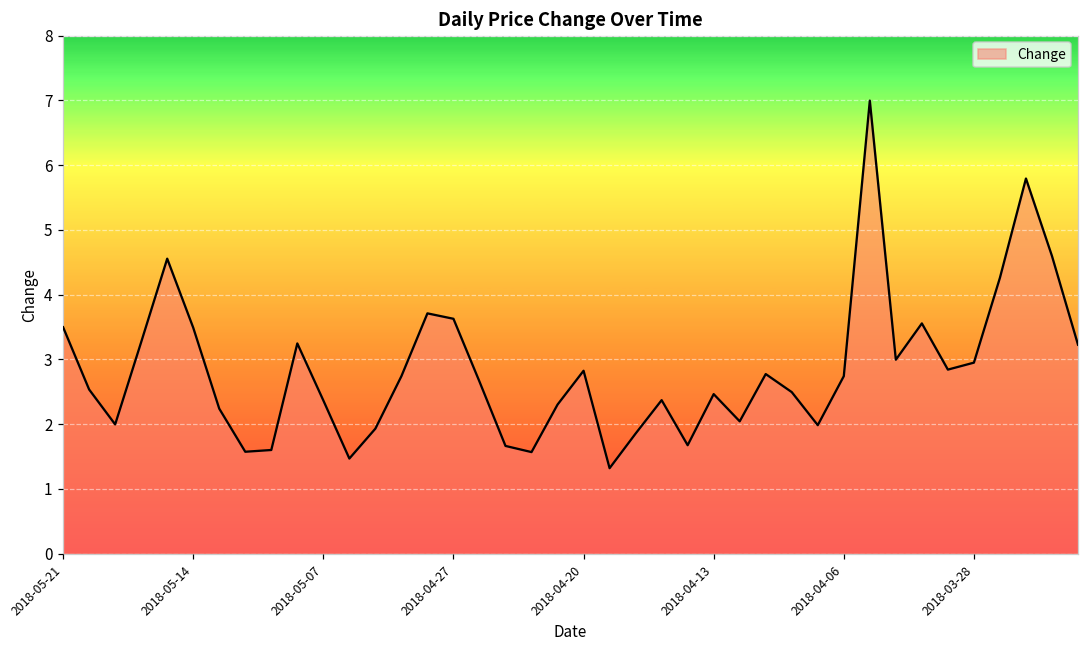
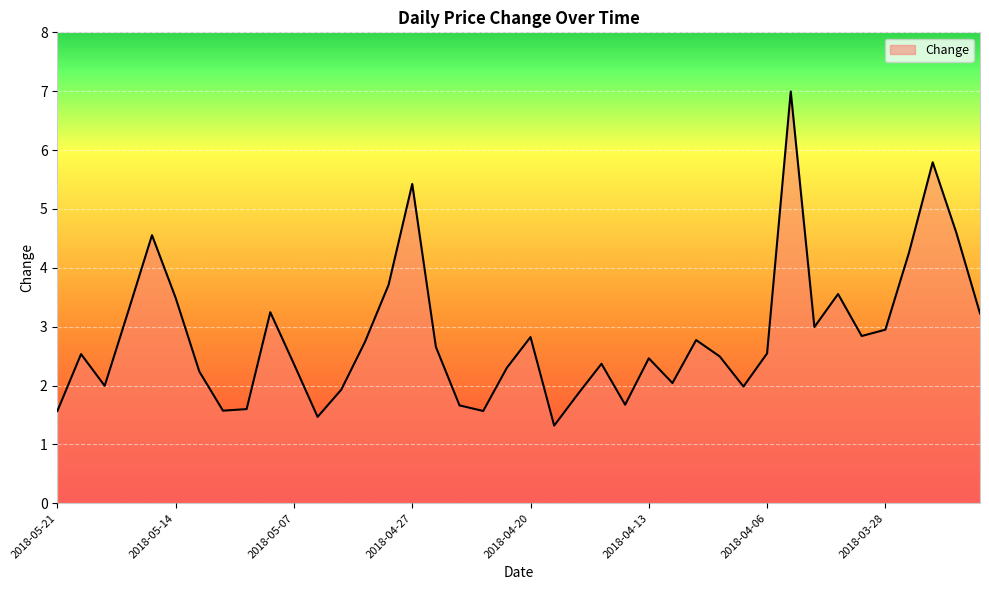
2018-05-21: 3.5 -> 1.6
2018-04-27: 3.6 -> 5.4
2018-04-06: 2.7 -> 2.5
